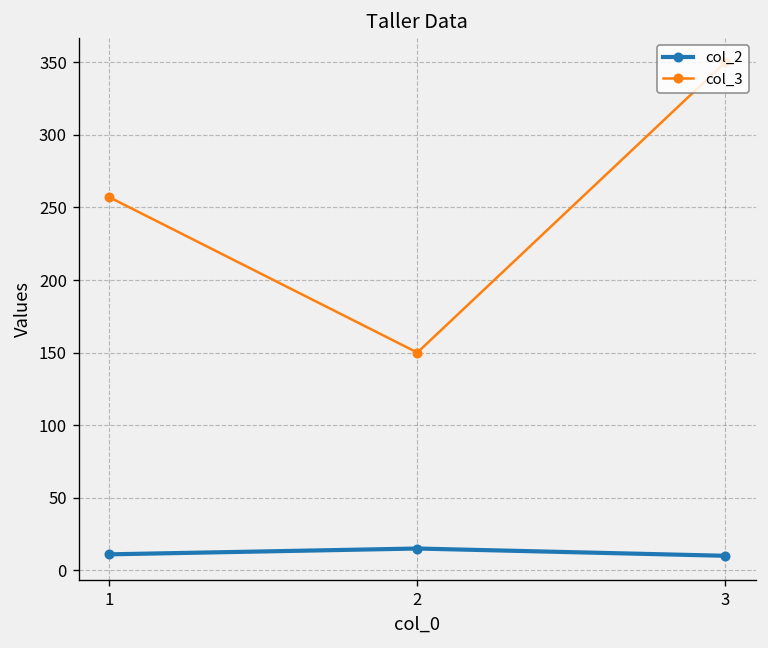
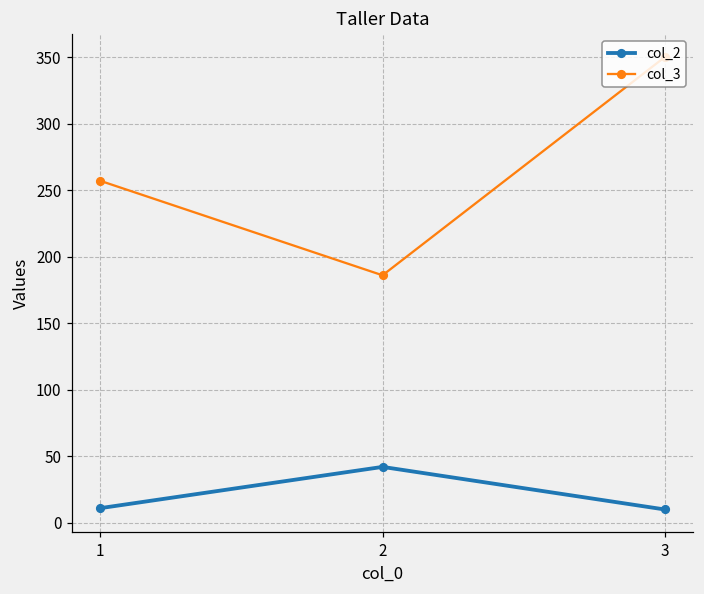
col_2, 2: 15 -> 42
col_3, 2: 150 -> 186
